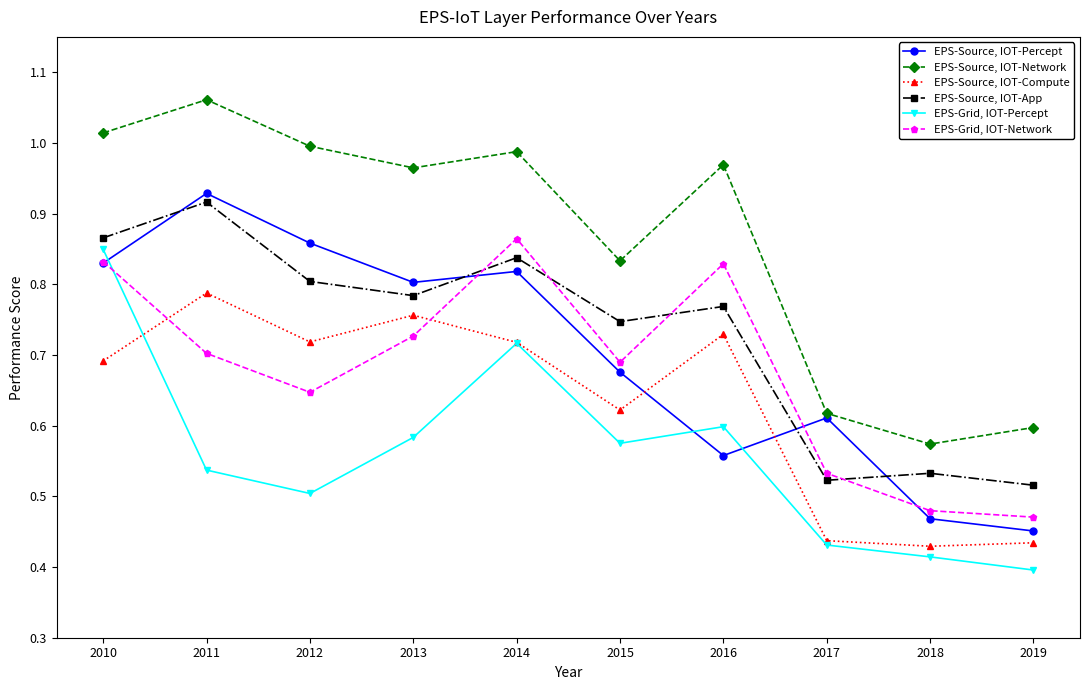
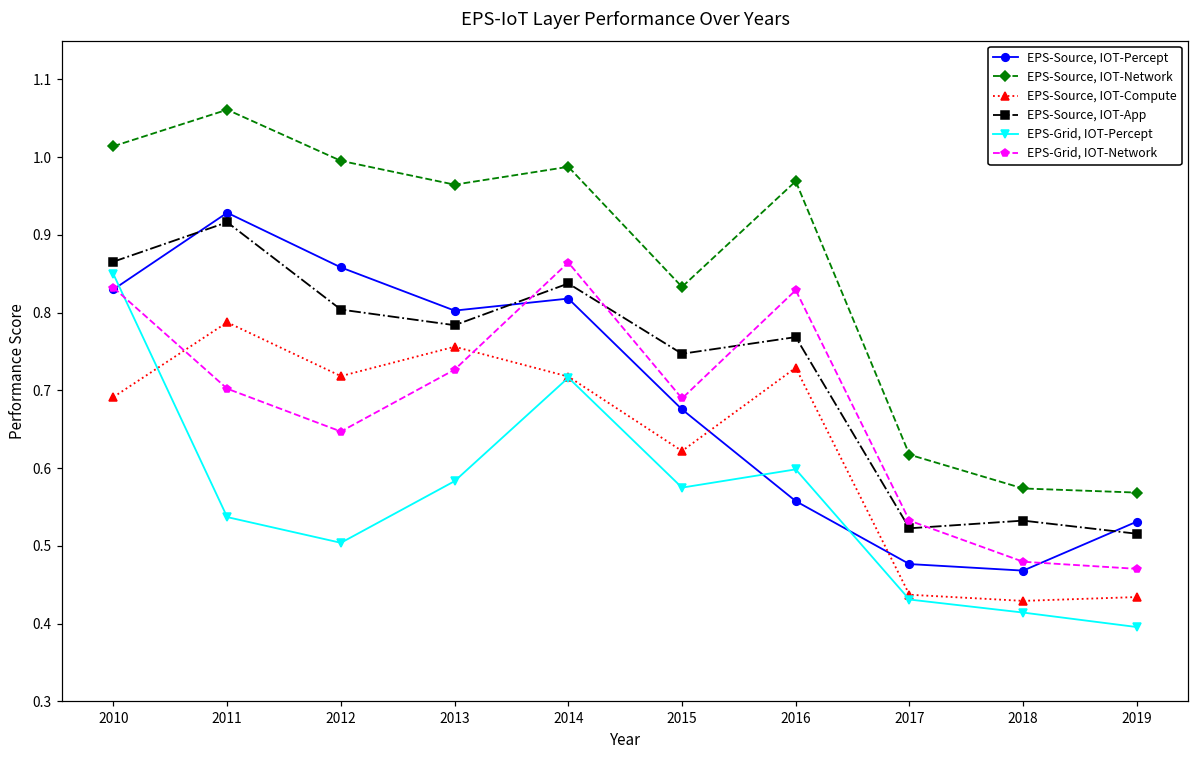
EPS-Source, IOT-Percept, 2017: 0.61 -> 0.48
EPS-Source, IOT-Percept, 2019: 0.45 -> 0.53
EPS-Source, IOT-Network, 2019: 0.60 -> 0.57
